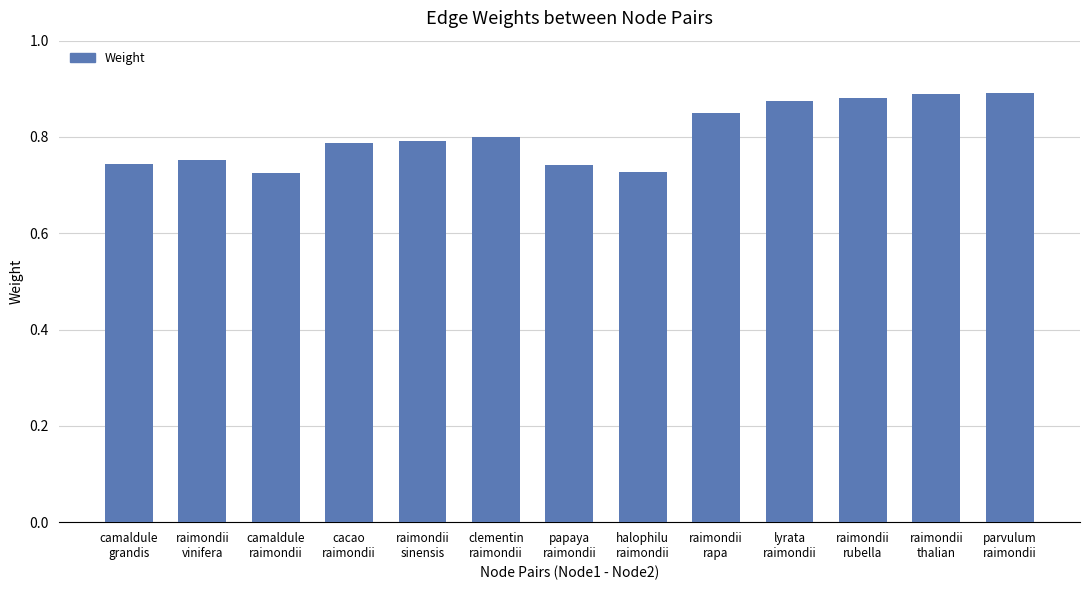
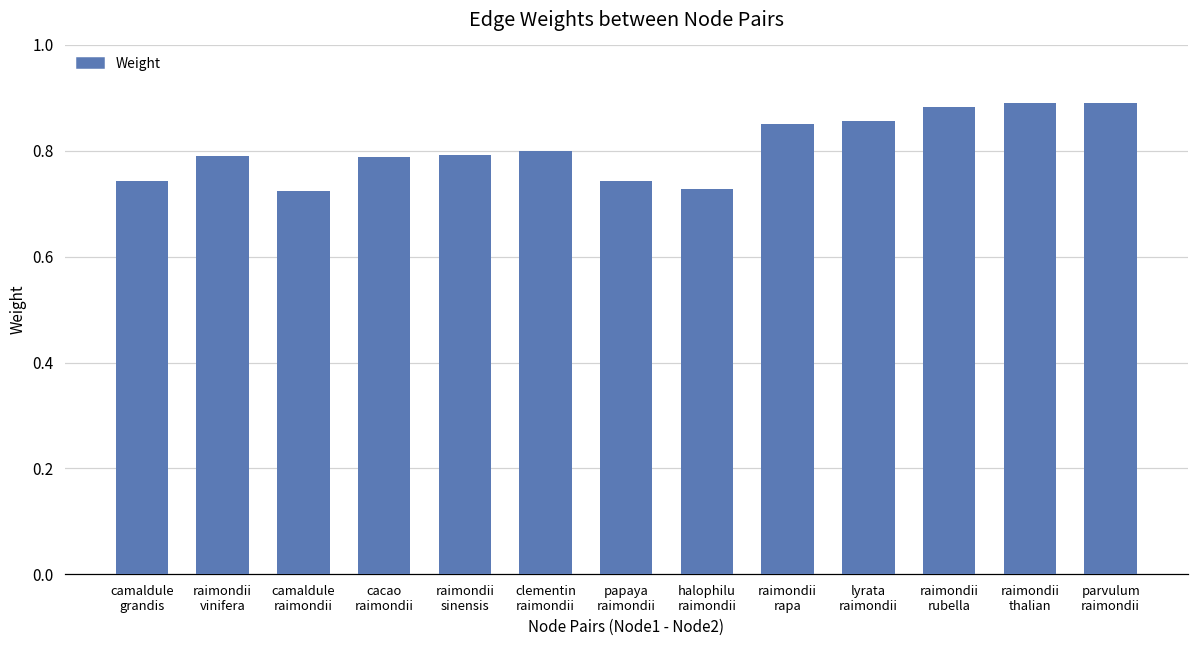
raimondii vinifera: 0.75 -> 0.79
lyrata raimondii: 0.87 -> 0.86
